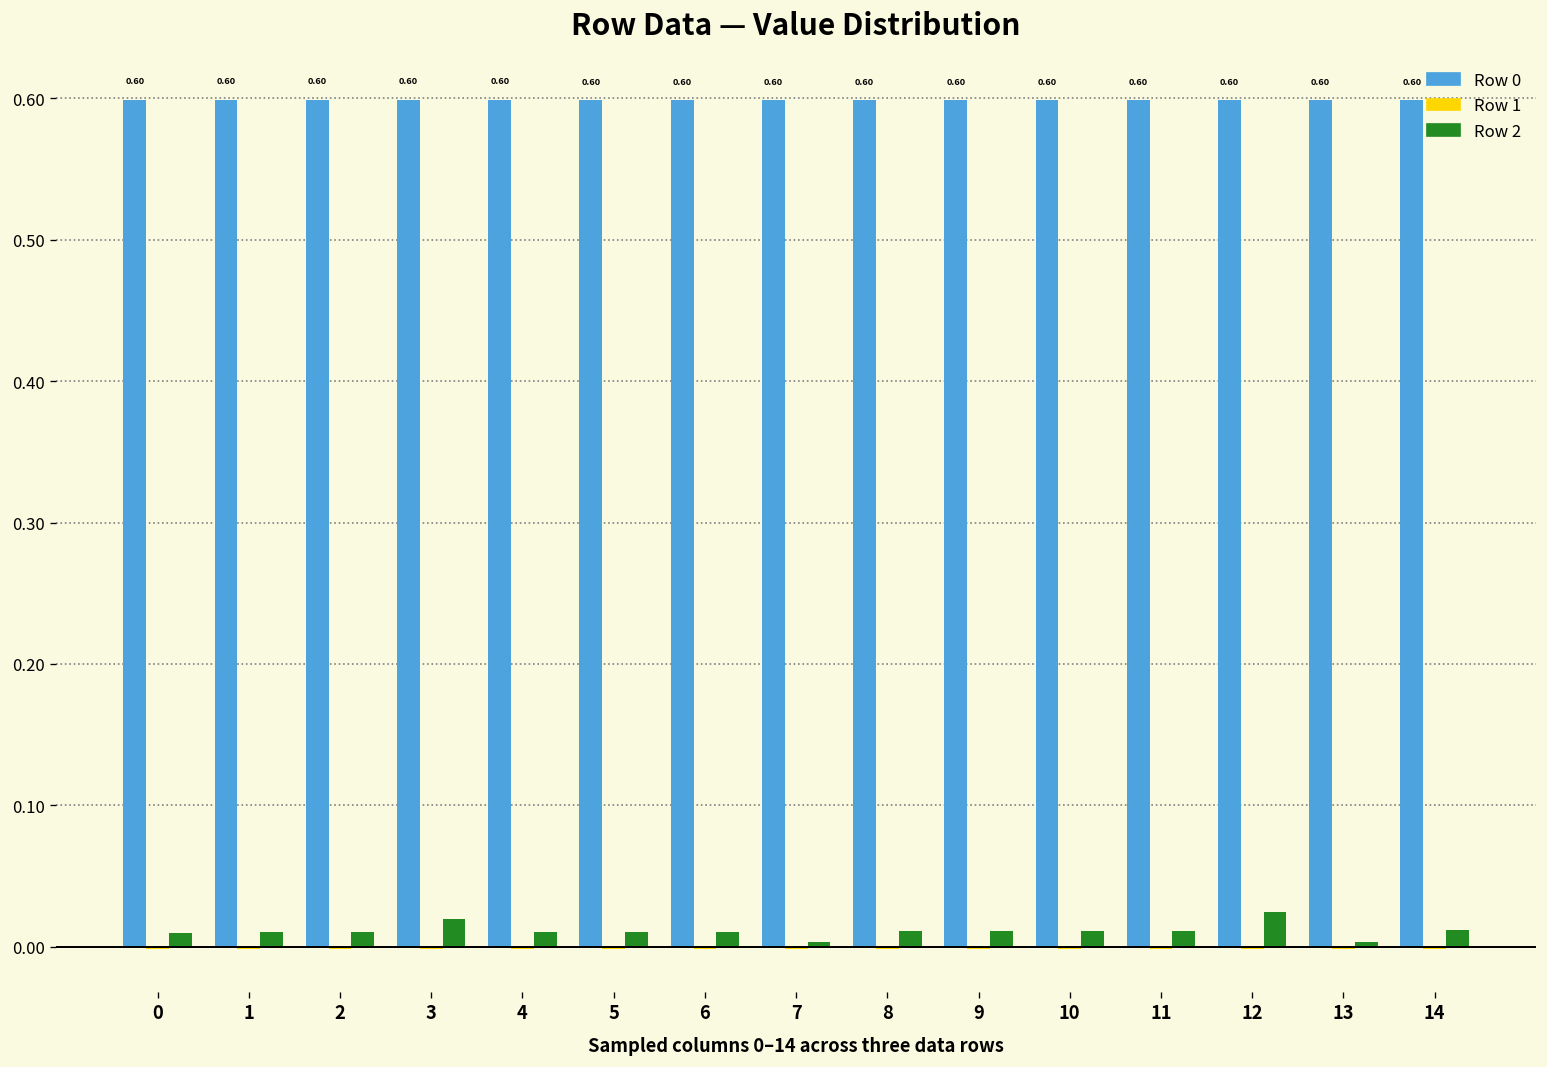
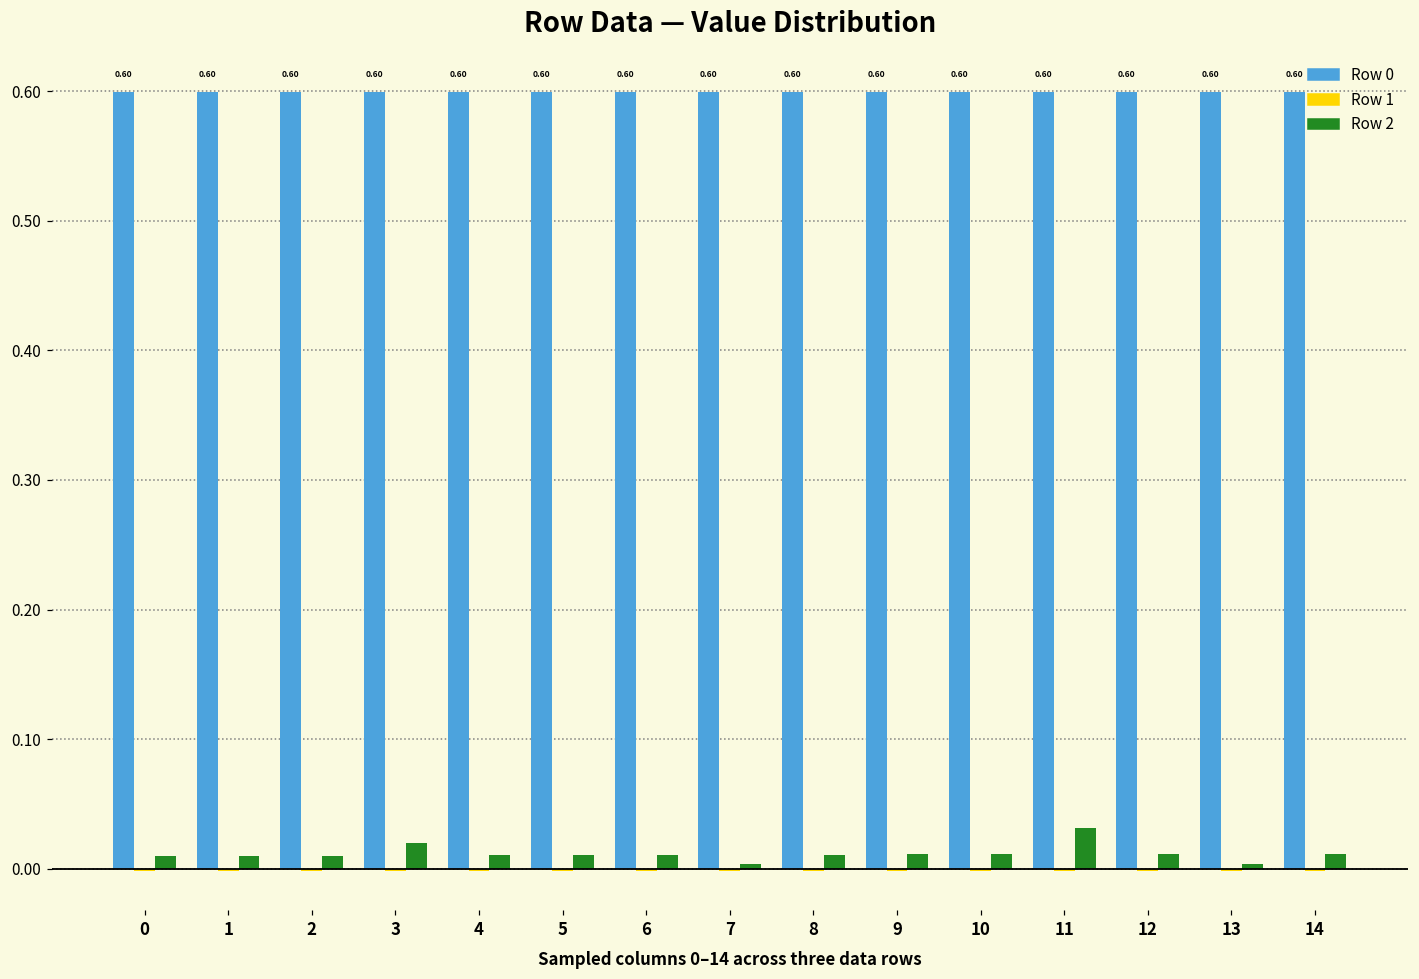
Row 2, 11: 0.011 -> 0.032
Row 2, 12: 0.025 -> 0.011
